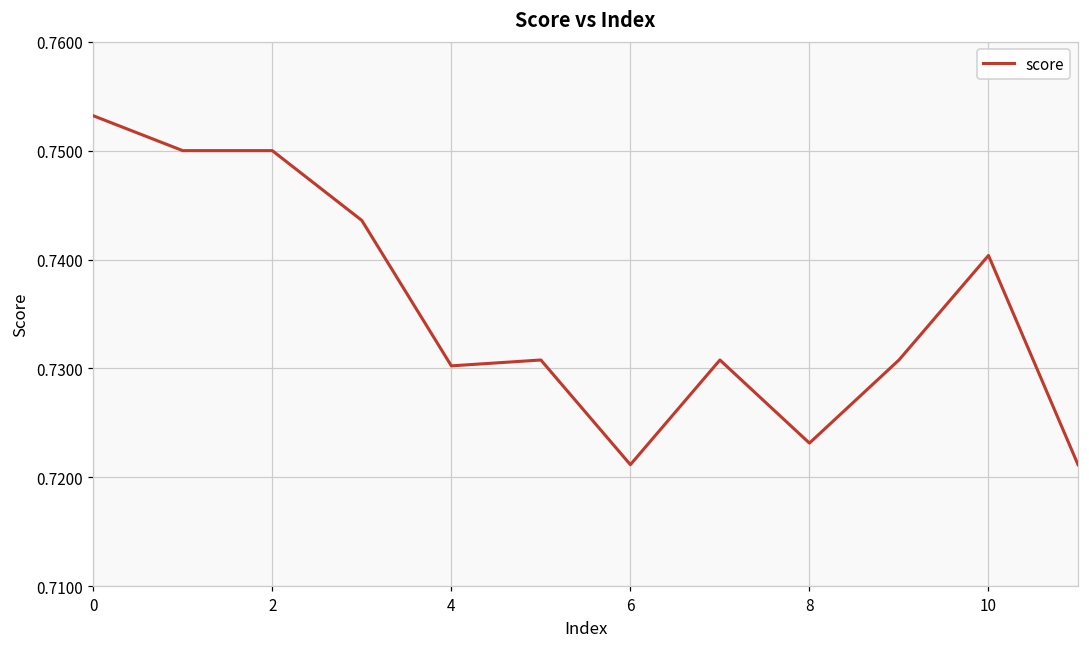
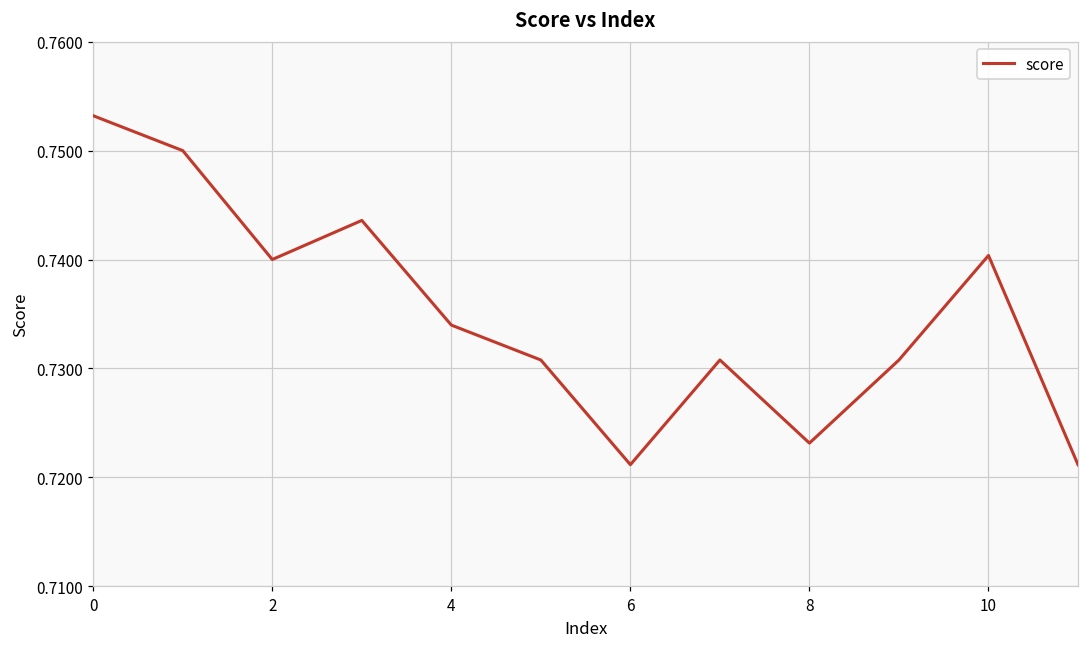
2: 0.75 -> 0.74
4: 0.730 -> 0.734
